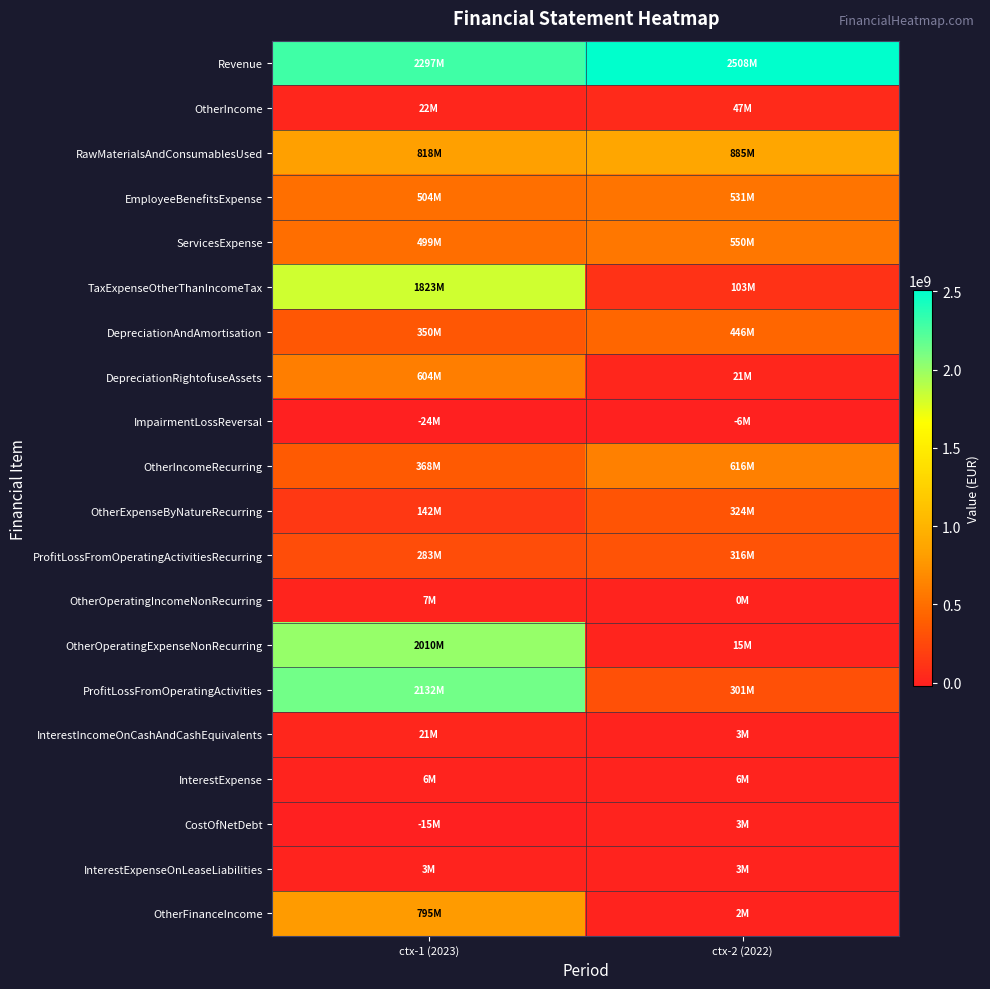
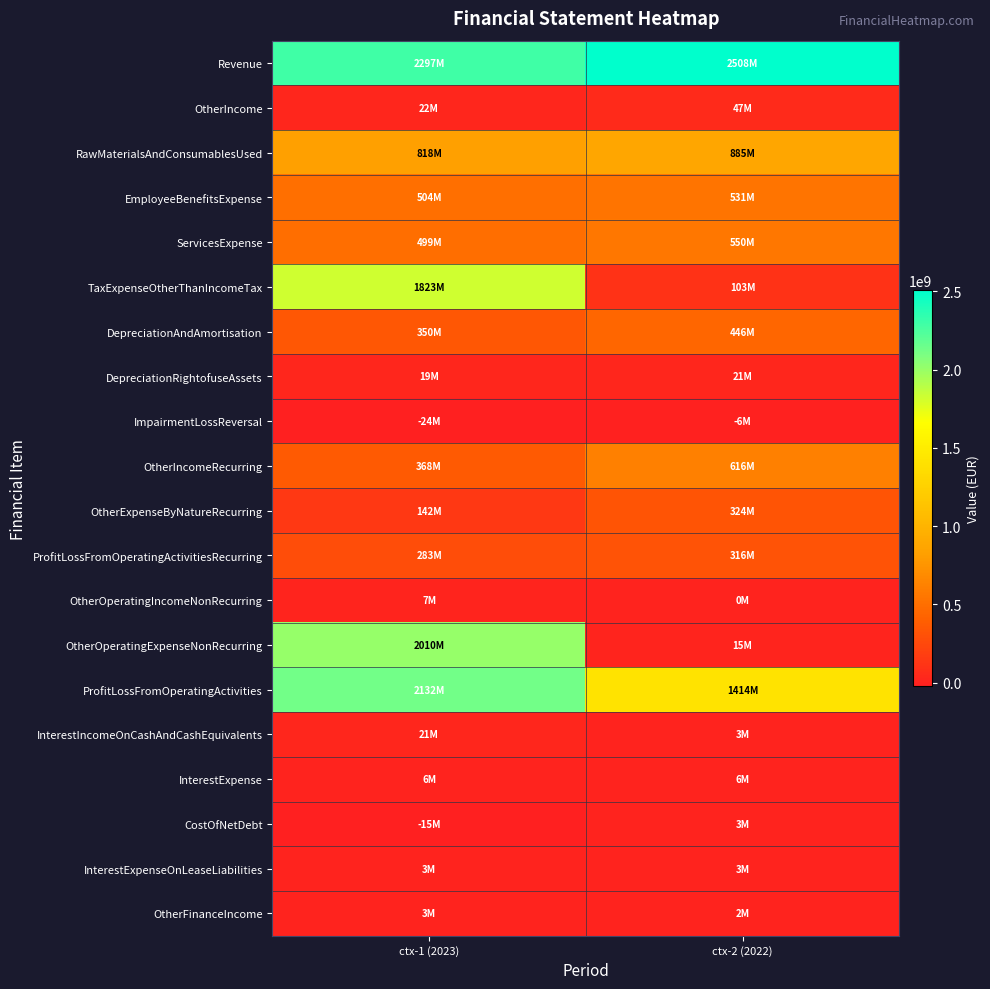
DepreciationRightofuseAssets, ctx-1 (2023): 604M -> 19M
ProfitLossFromOperatingActivities, ctx-2 (2022): 301M -> 1414M
OtherFinanceIncome, ctx-1 (2023): 795M -> 3M
